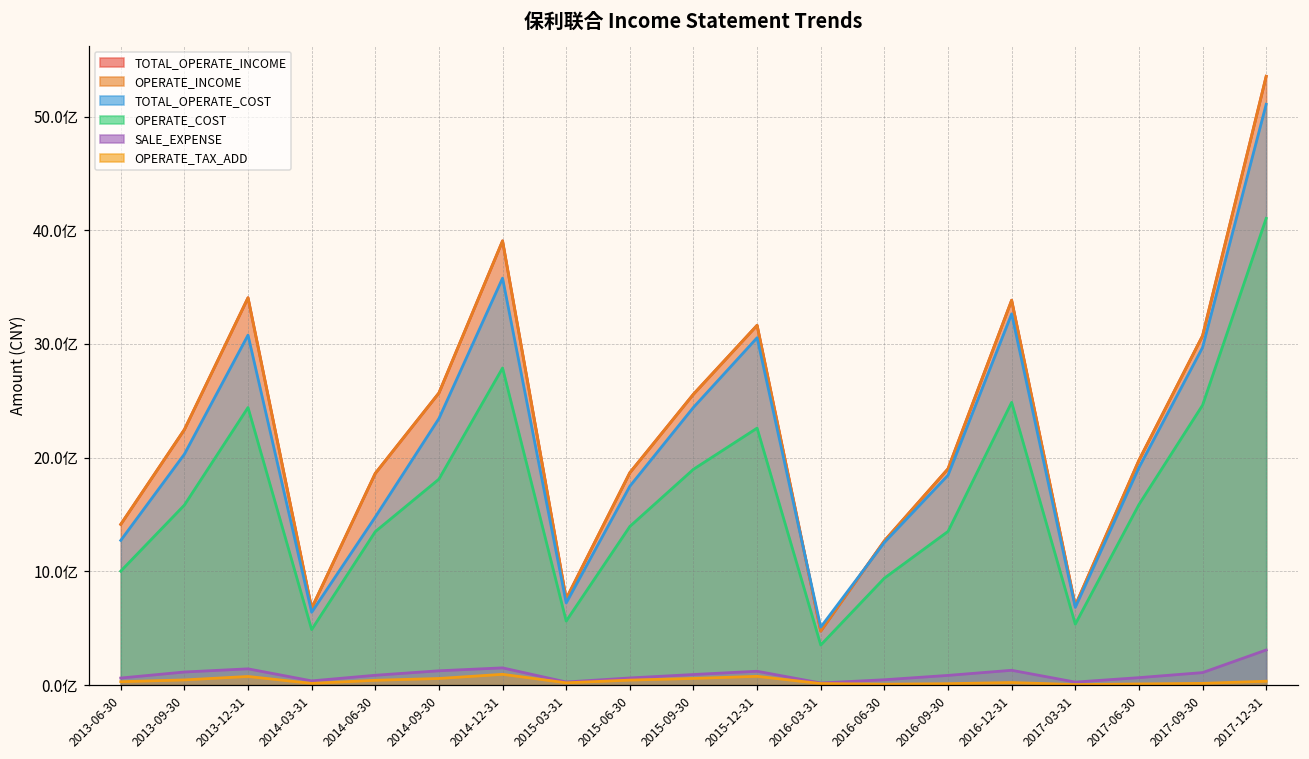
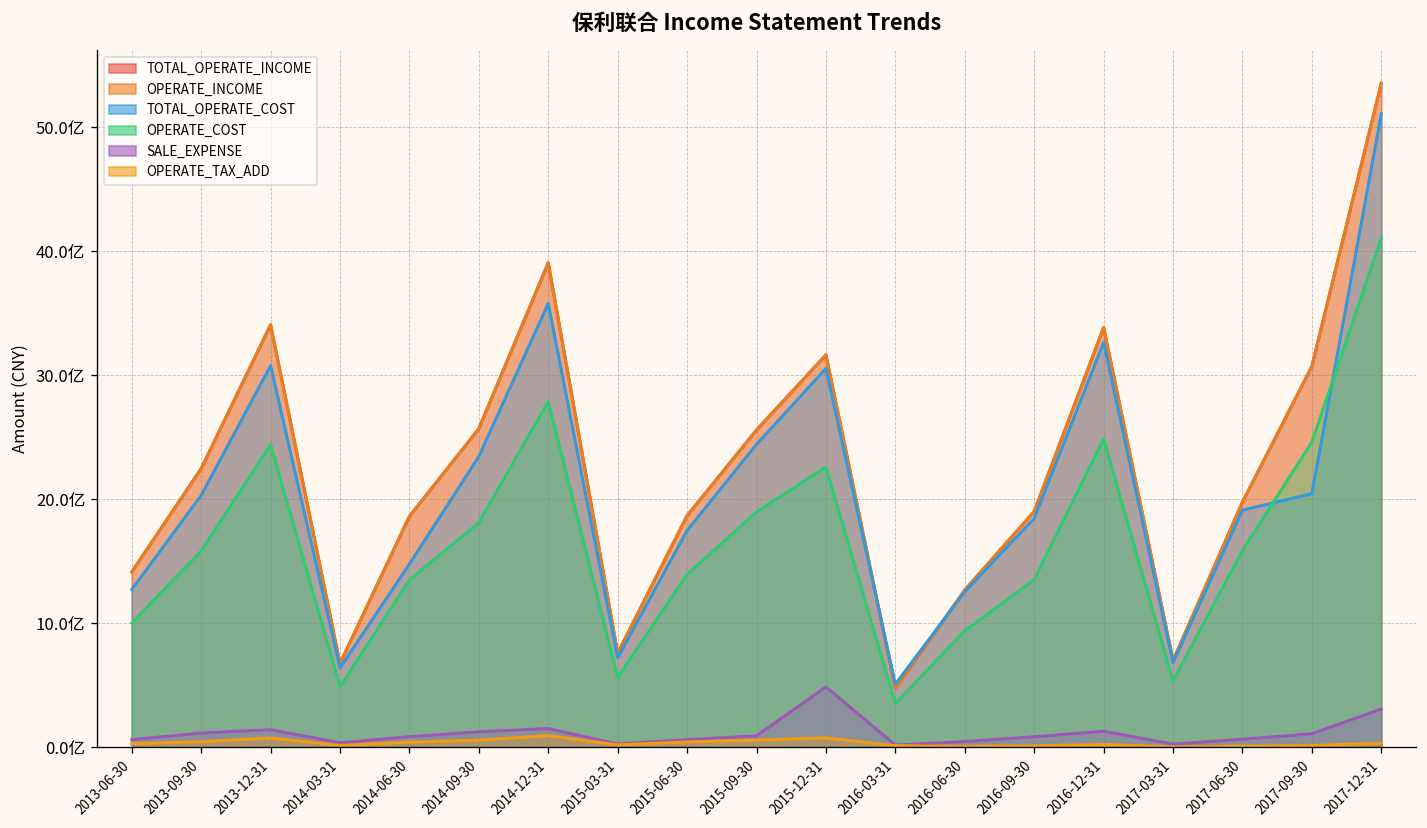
SALE_EXPENSE, 2015-12-31: 1.2亿 -> 4.9亿
TOTAL_OPERATE_COST, 2017-09-30: 29.7亿 -> 20.5亿
